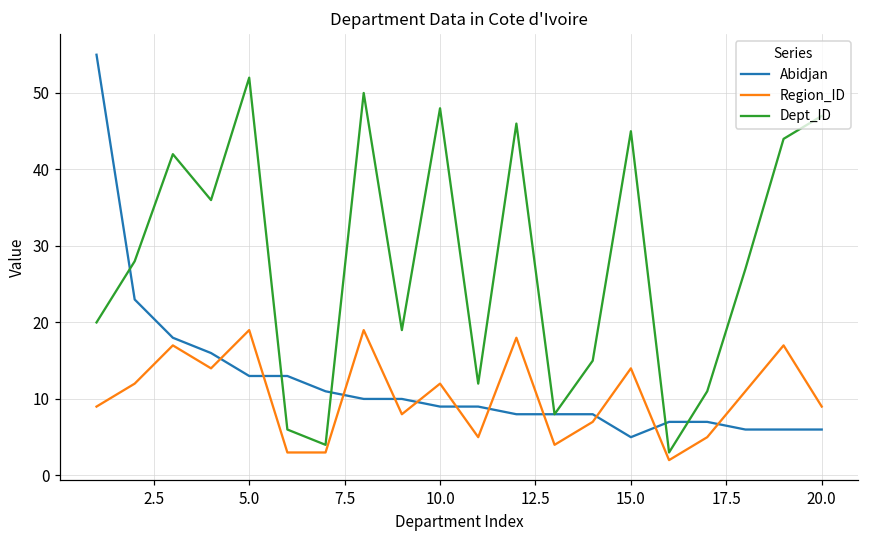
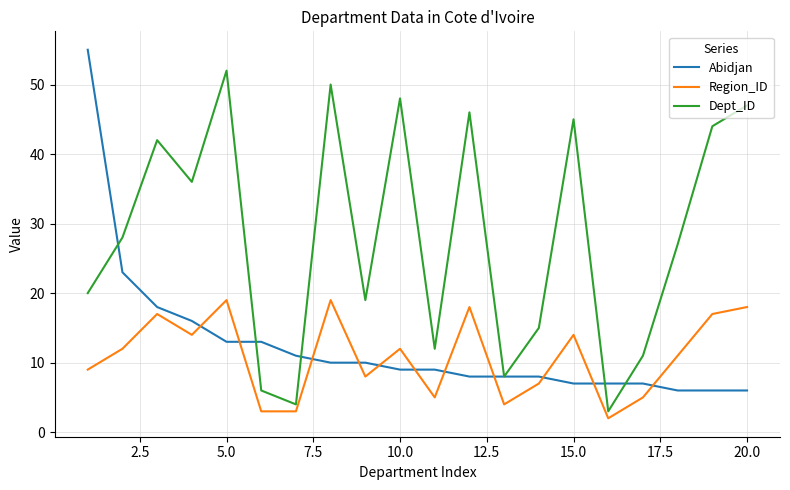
Abidjan, 15.0: 5 -> 7
Region_ID, 20.0: 9 -> 18
